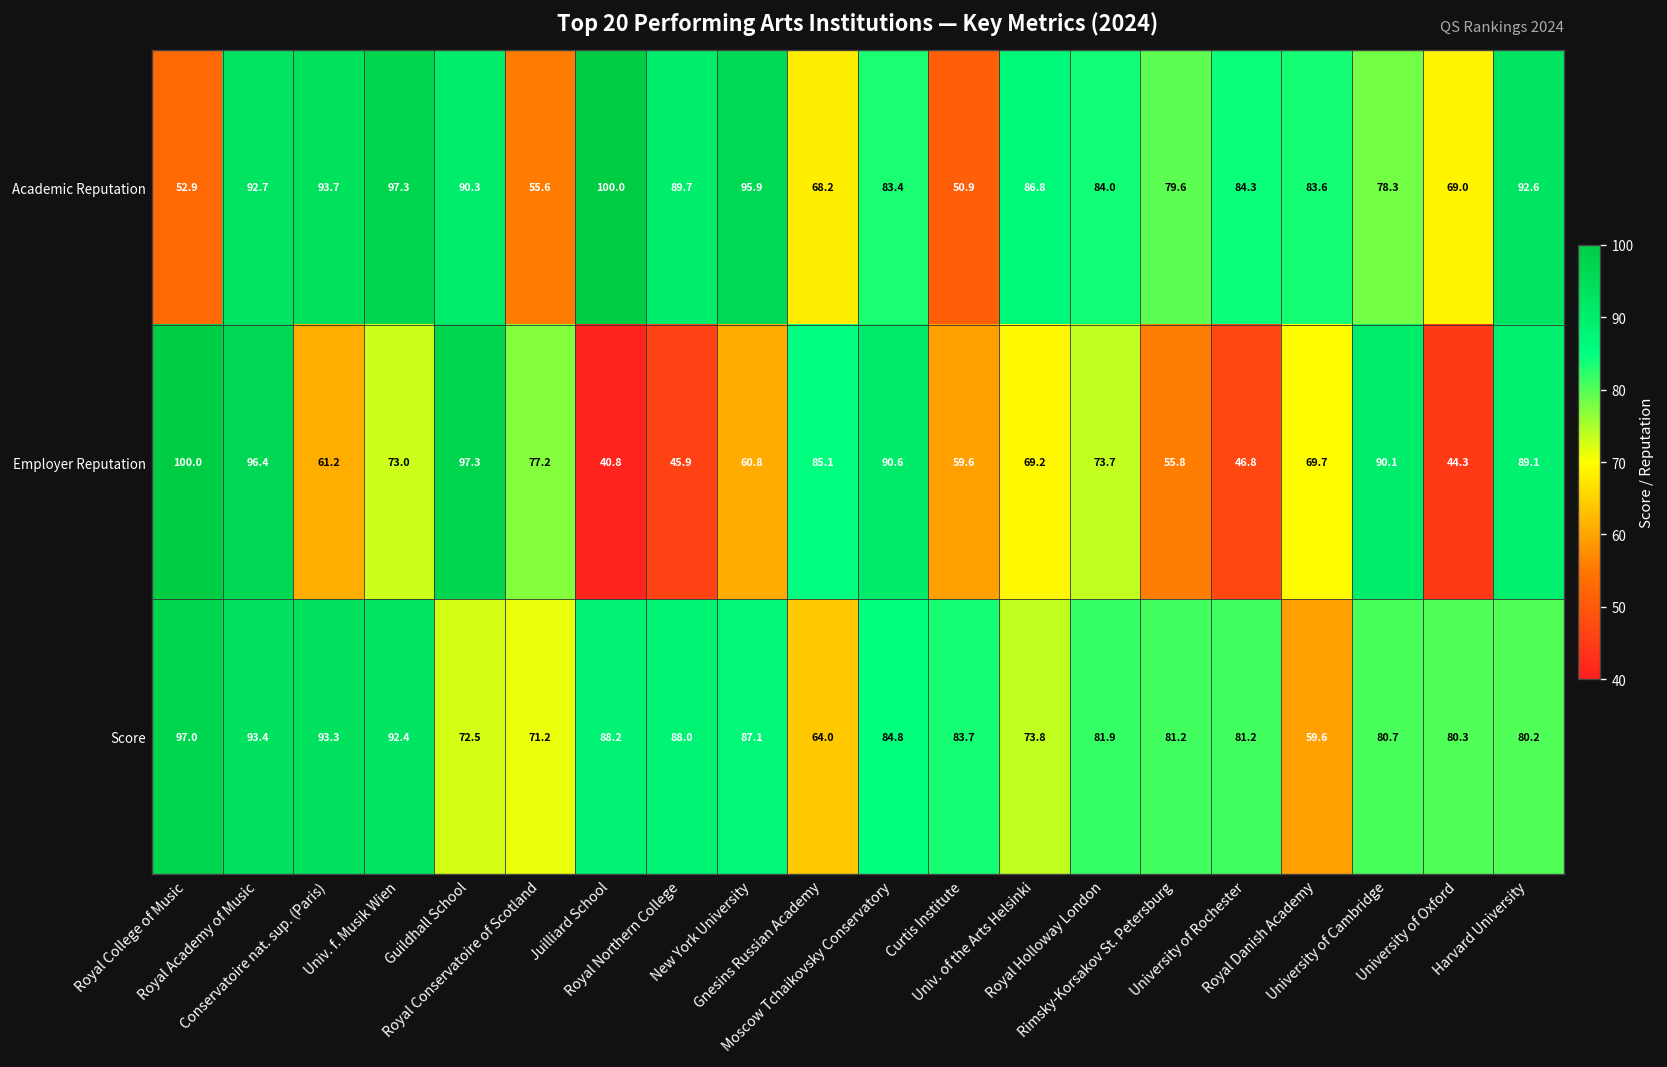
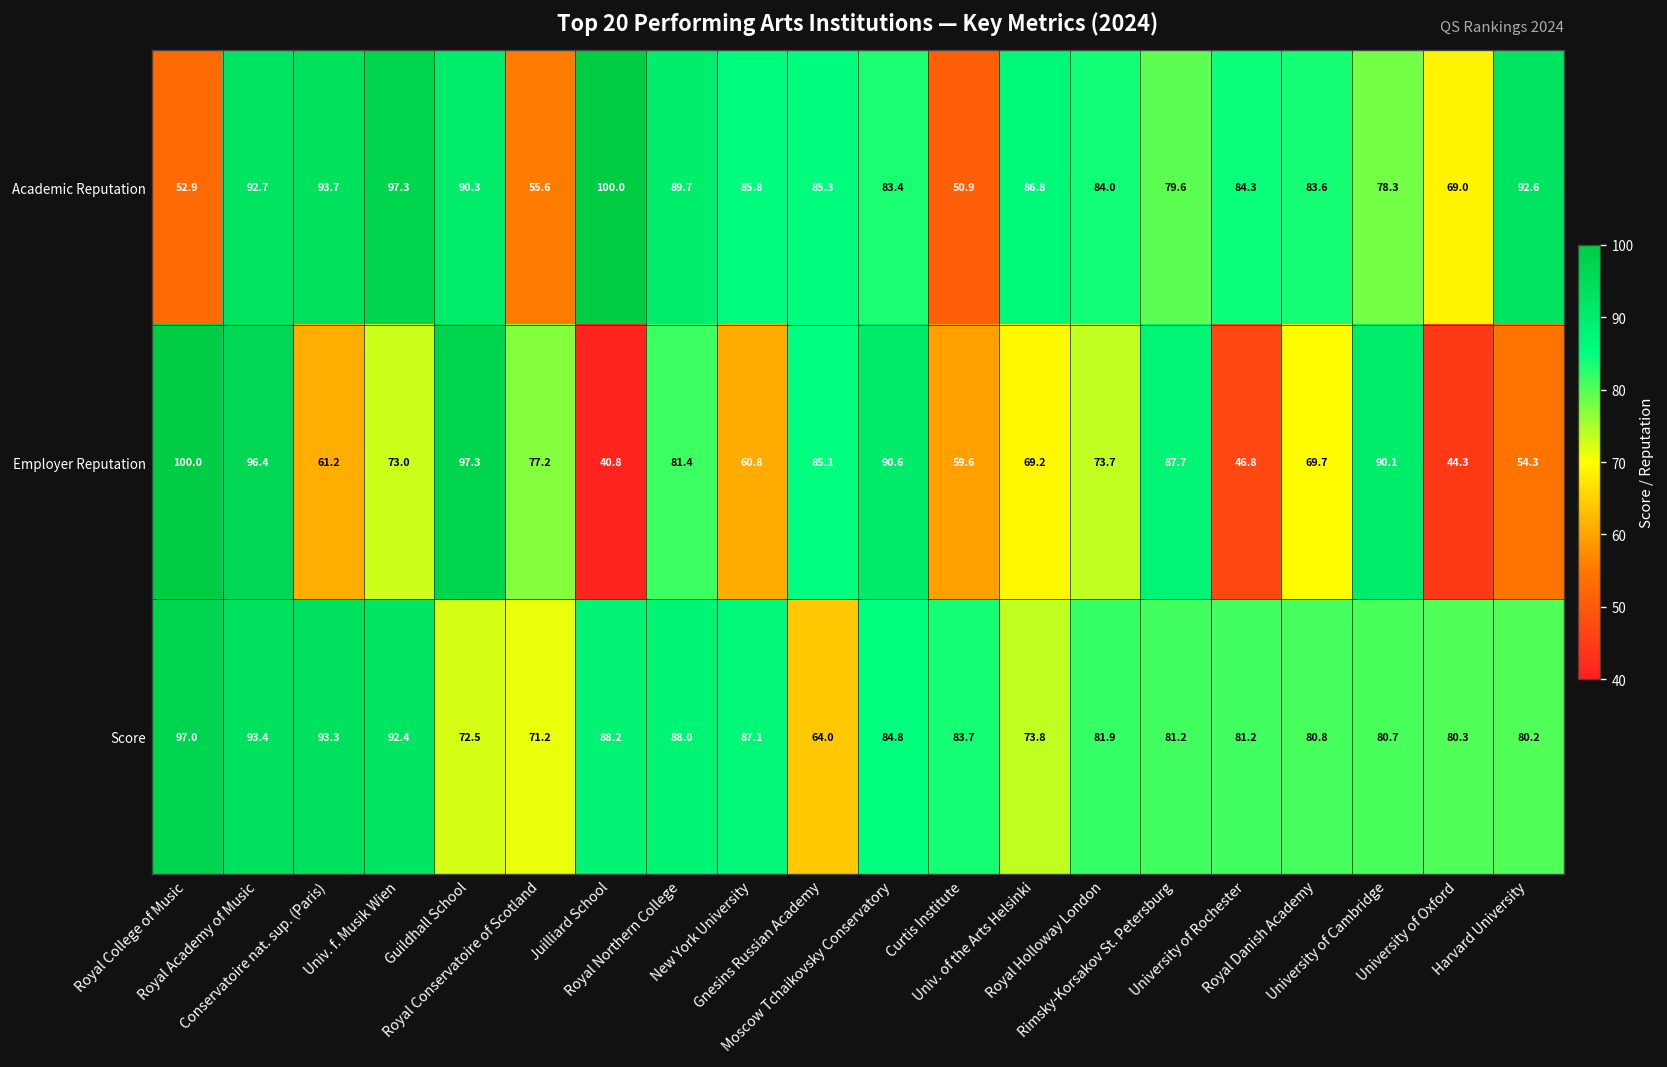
Academic Reputation, New York University: 95.9 -> 85.8
Academic Reputation, Gnesins Russian Academy: 68.2 -> 85.3
Employer Reputation, Royal Northern College: 45.9 -> 81.4
Employer Reputation, Rimsky-Korsakov St. Petersburg: 55.8 -> 87.7
Employer Reputation, Harvard University: 89.1 -> 54.3
Score, Royal Danish Academy: 59.6 -> 80.8
